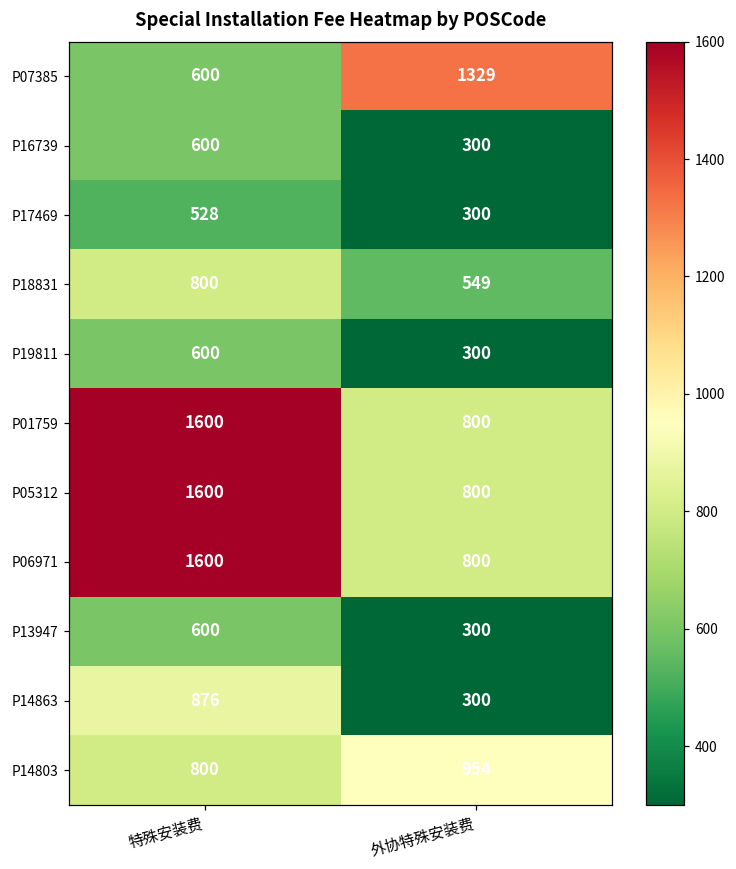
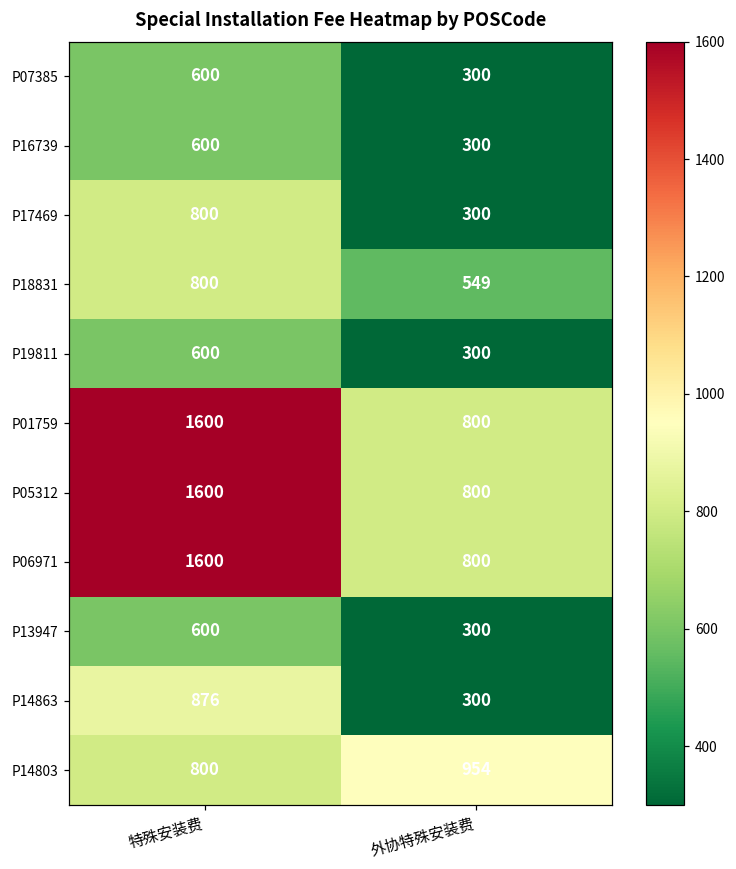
P07385, 外协特殊安装费: 1329 -> 300
P17469, 特殊安装费: 528 -> 800
